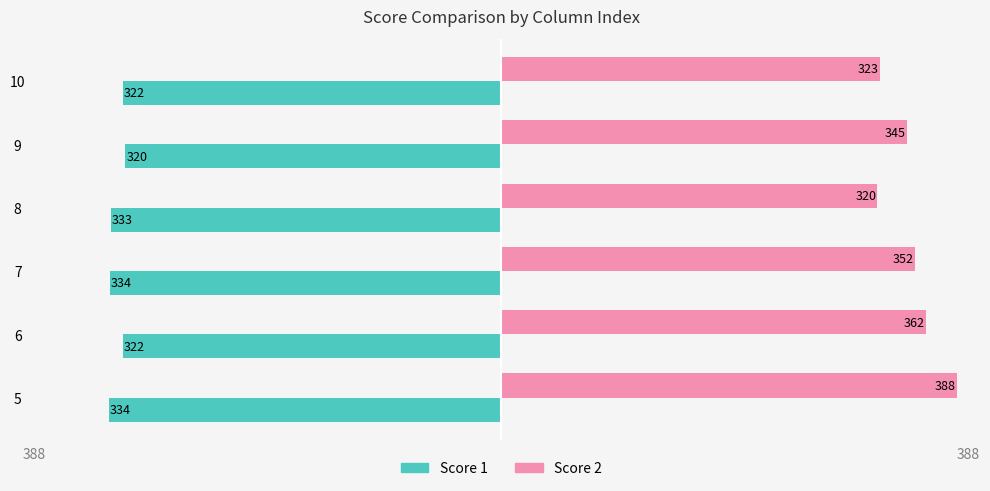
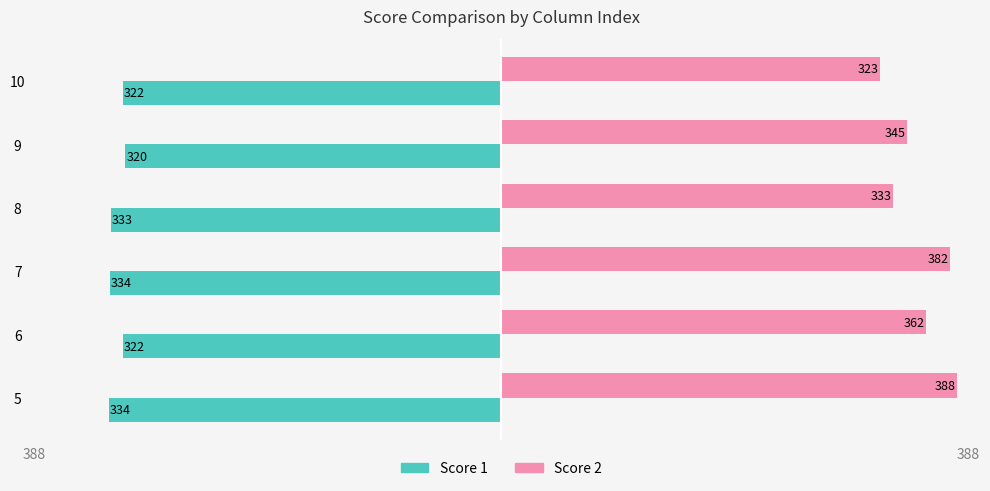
Score 2, 8: 320 -> 333
Score 2, 7: 352 -> 382
